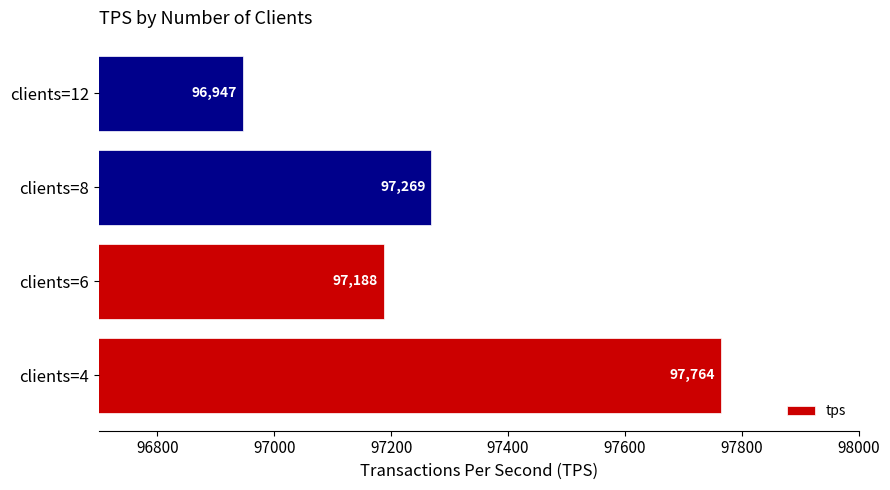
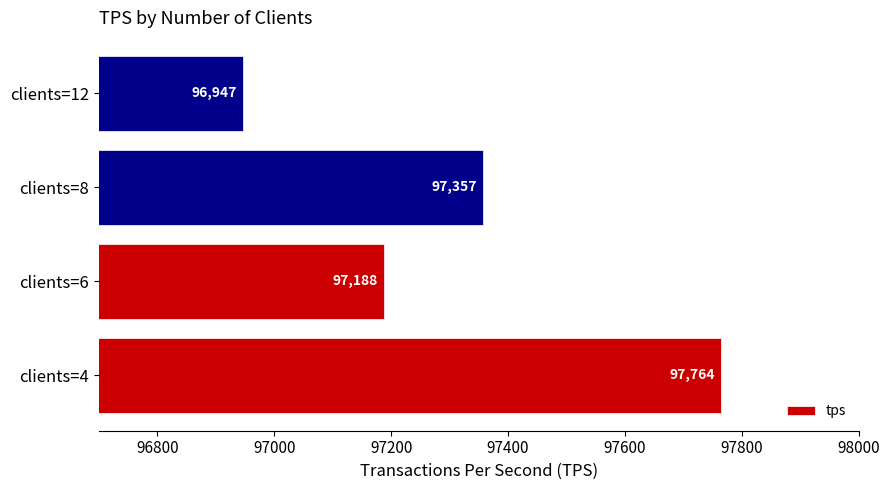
clients=8: 97,269 -> 97,357
